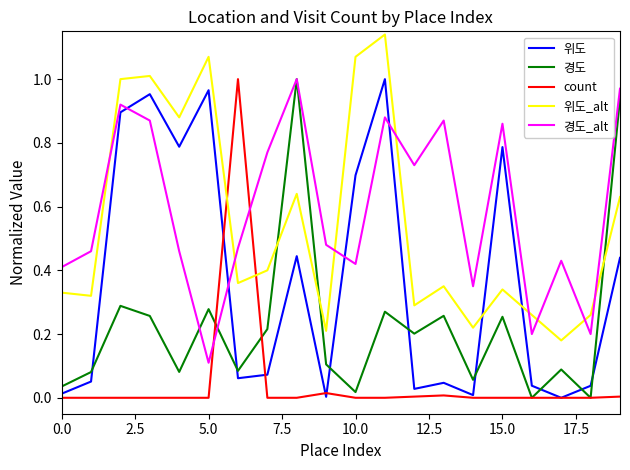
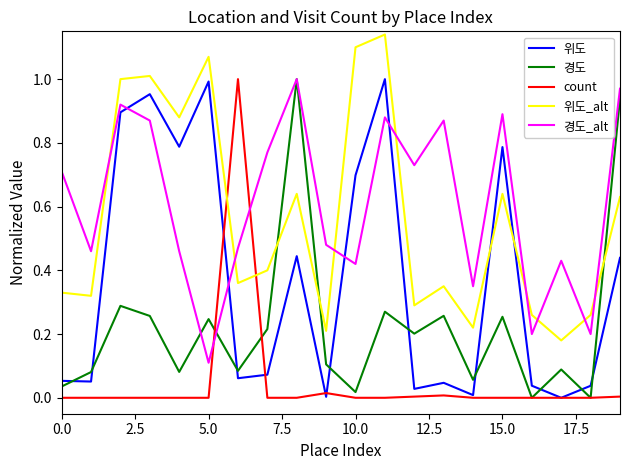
위도, 0.0: 0.01 -> 0.05
경도_alt, 0.0: 0.41 -> 0.71
위도, 5.0: 0.97 -> 0.99
경도, 5.0: 0.28 -> 0.25
위도_alt, 10.0: 1.07 -> 1.10
위도_alt, 15.0: 0.34 -> 0.64
경도_alt, 15.0: 0.86 -> 0.89
